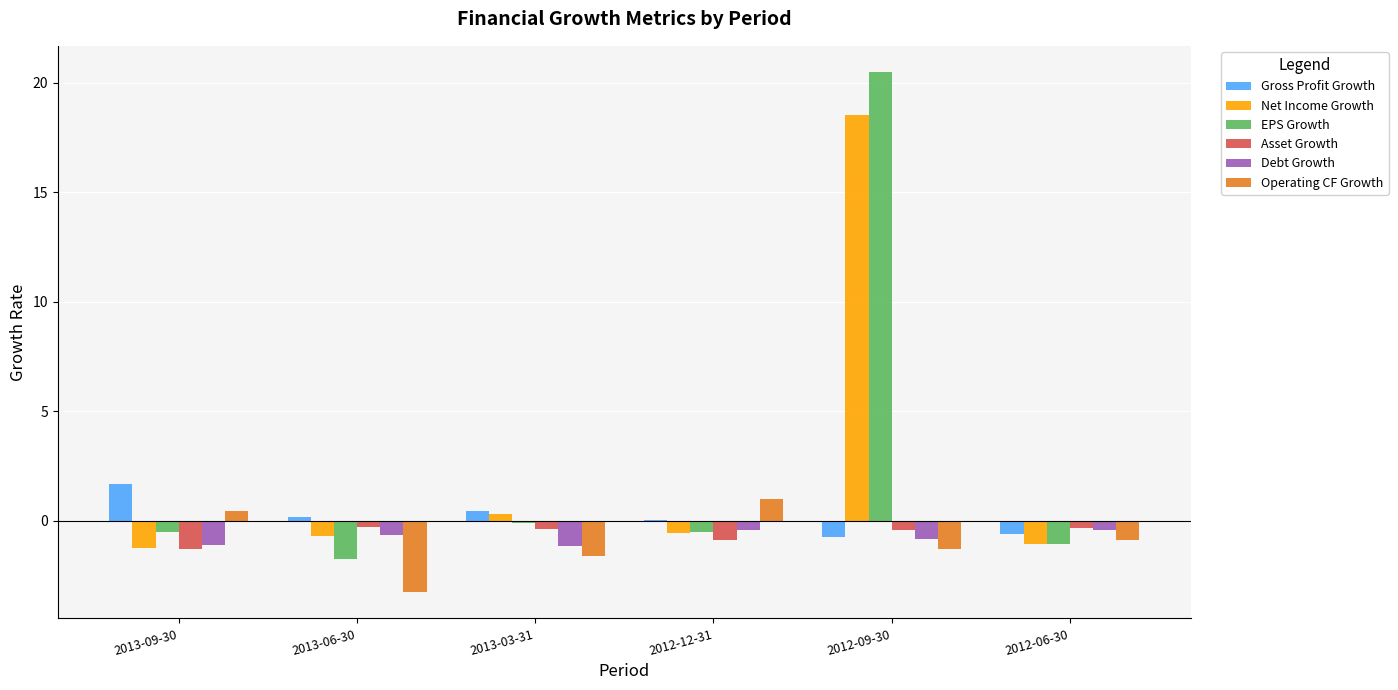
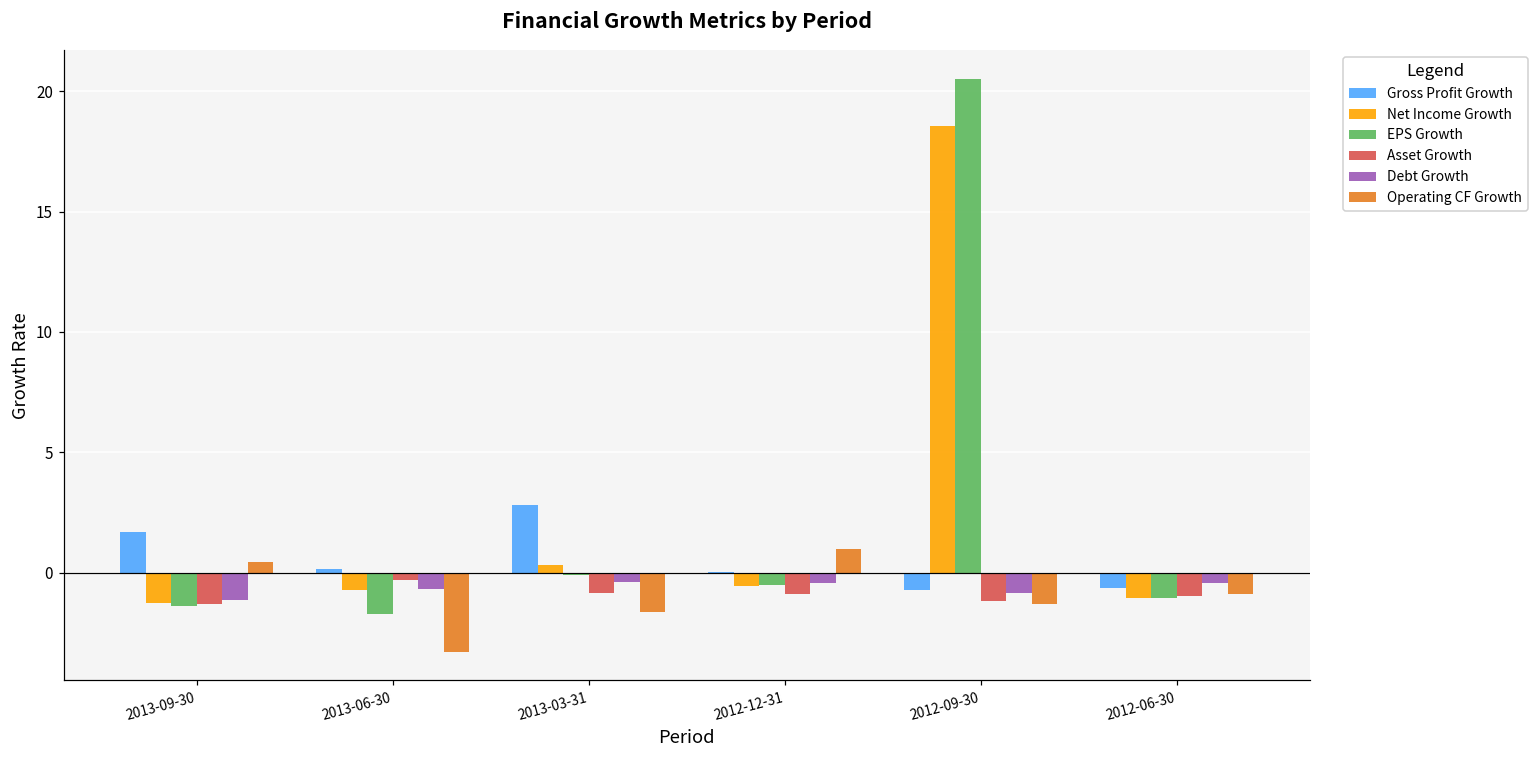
EPS Growth, 2013-09-30: -0.5 -> -1.4
Gross Profit Growth, 2013-03-31: 0.5 -> 2.8
Asset Growth, 2013-03-31: -0.4 -> -0.8
Debt Growth, 2013-03-31: -1.2 -> -0.4
Asset Growth, 2012-09-30: -0.4 -> -1.2
Asset Growth, 2012-06-30: -0.3 -> -1.0
